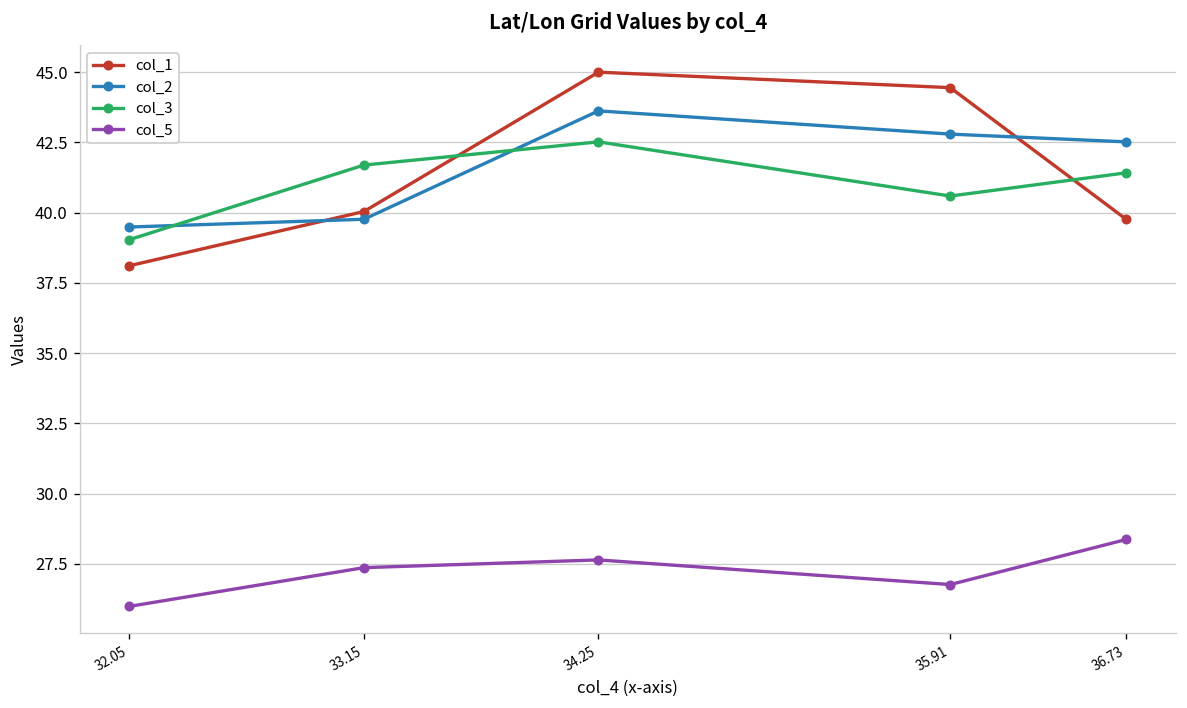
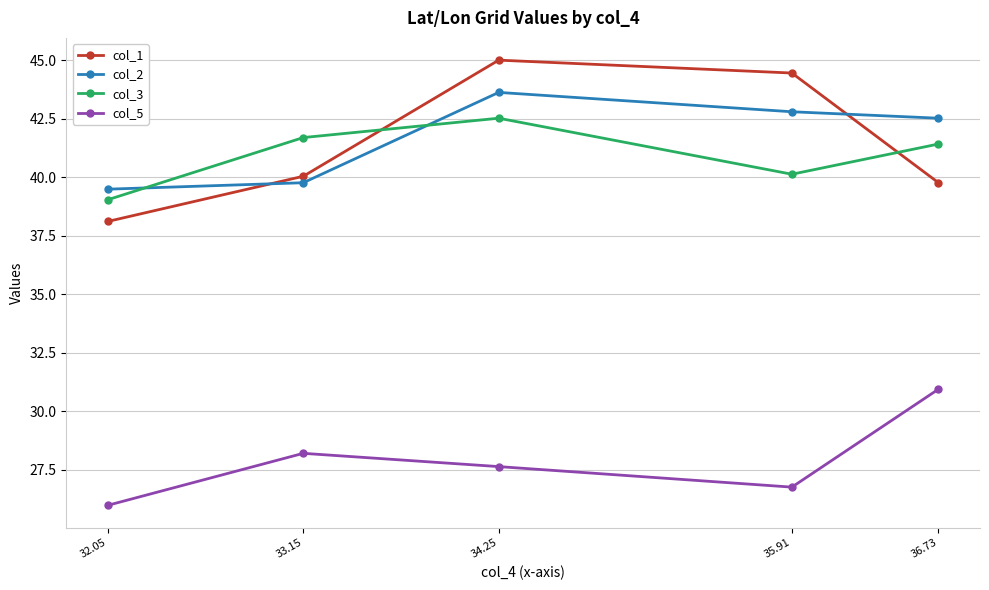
col_5, 33.15: 27.4 -> 28.2
col_3, 35.91: 40.6 -> 40.1
col_5, 36.73: 28.4 -> 30.9
